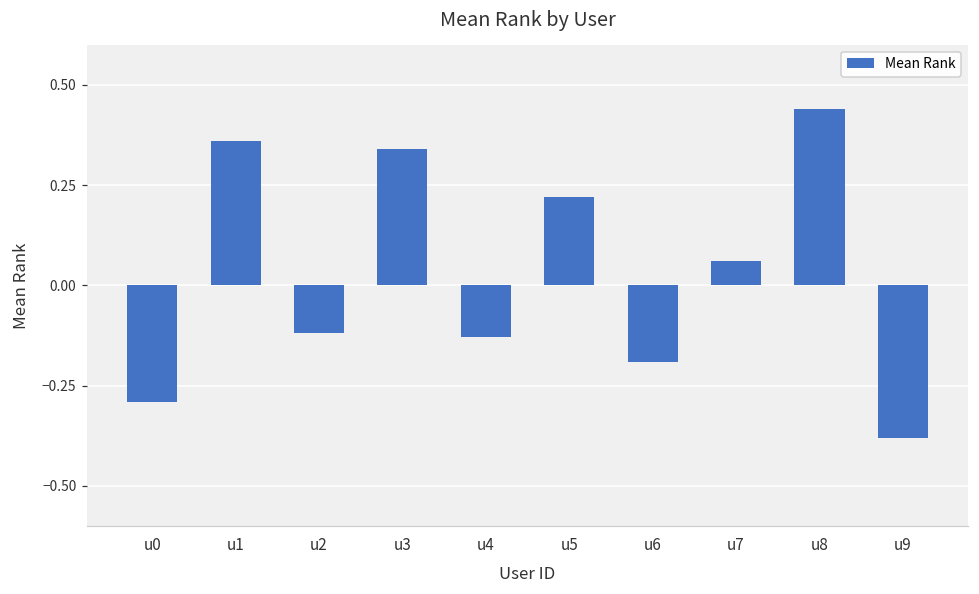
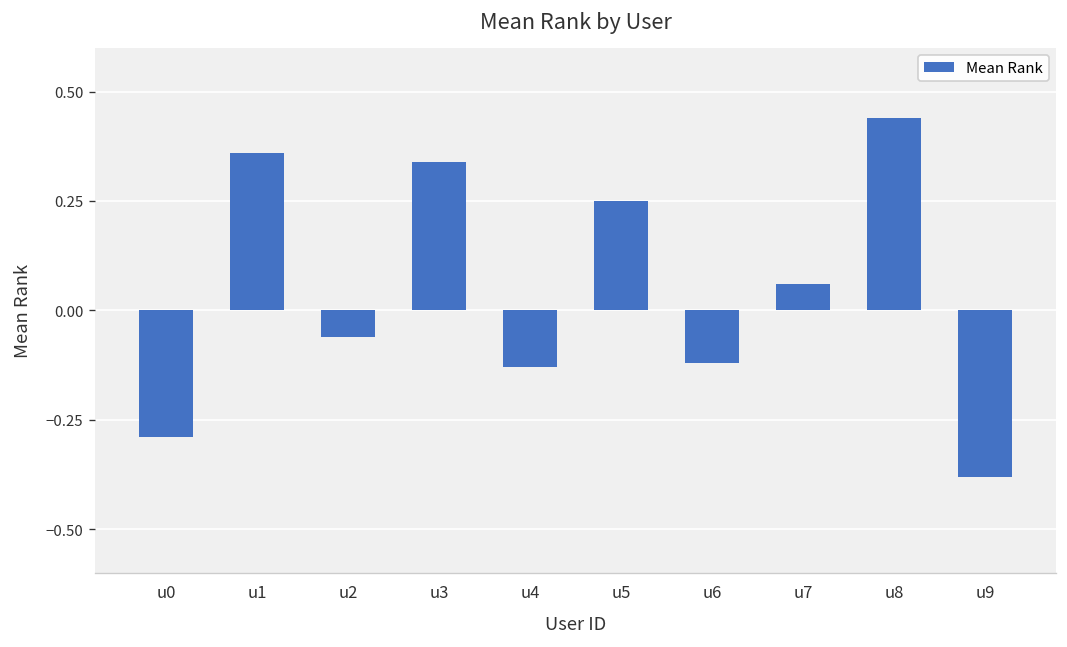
u2: -0.12 -> -0.06
u5: 0.22 -> 0.25
u6: -0.19 -> -0.12
